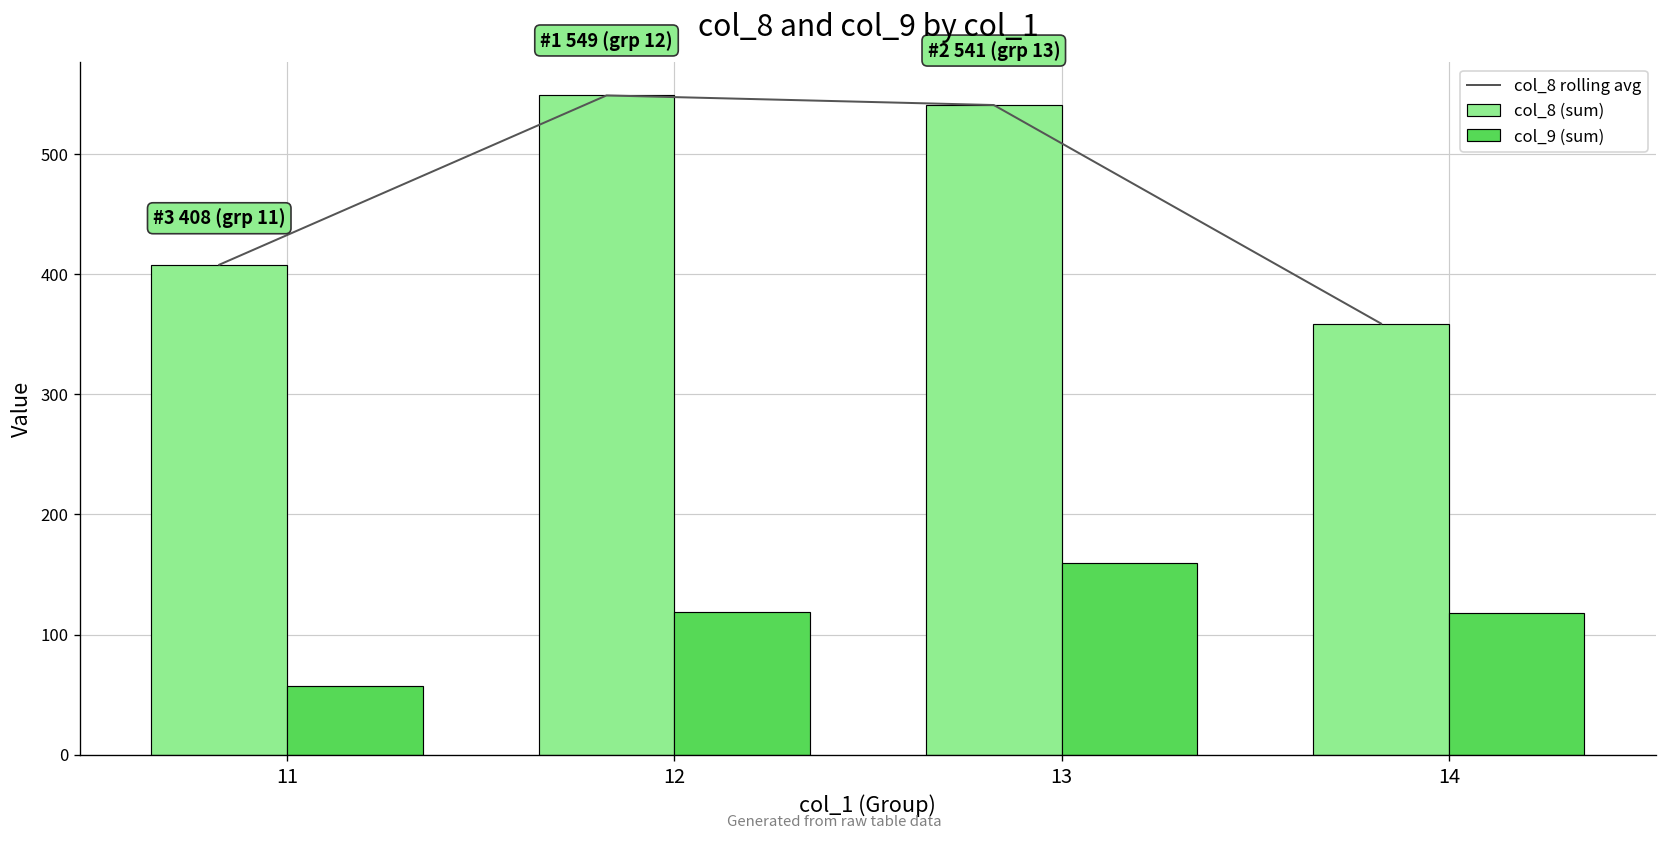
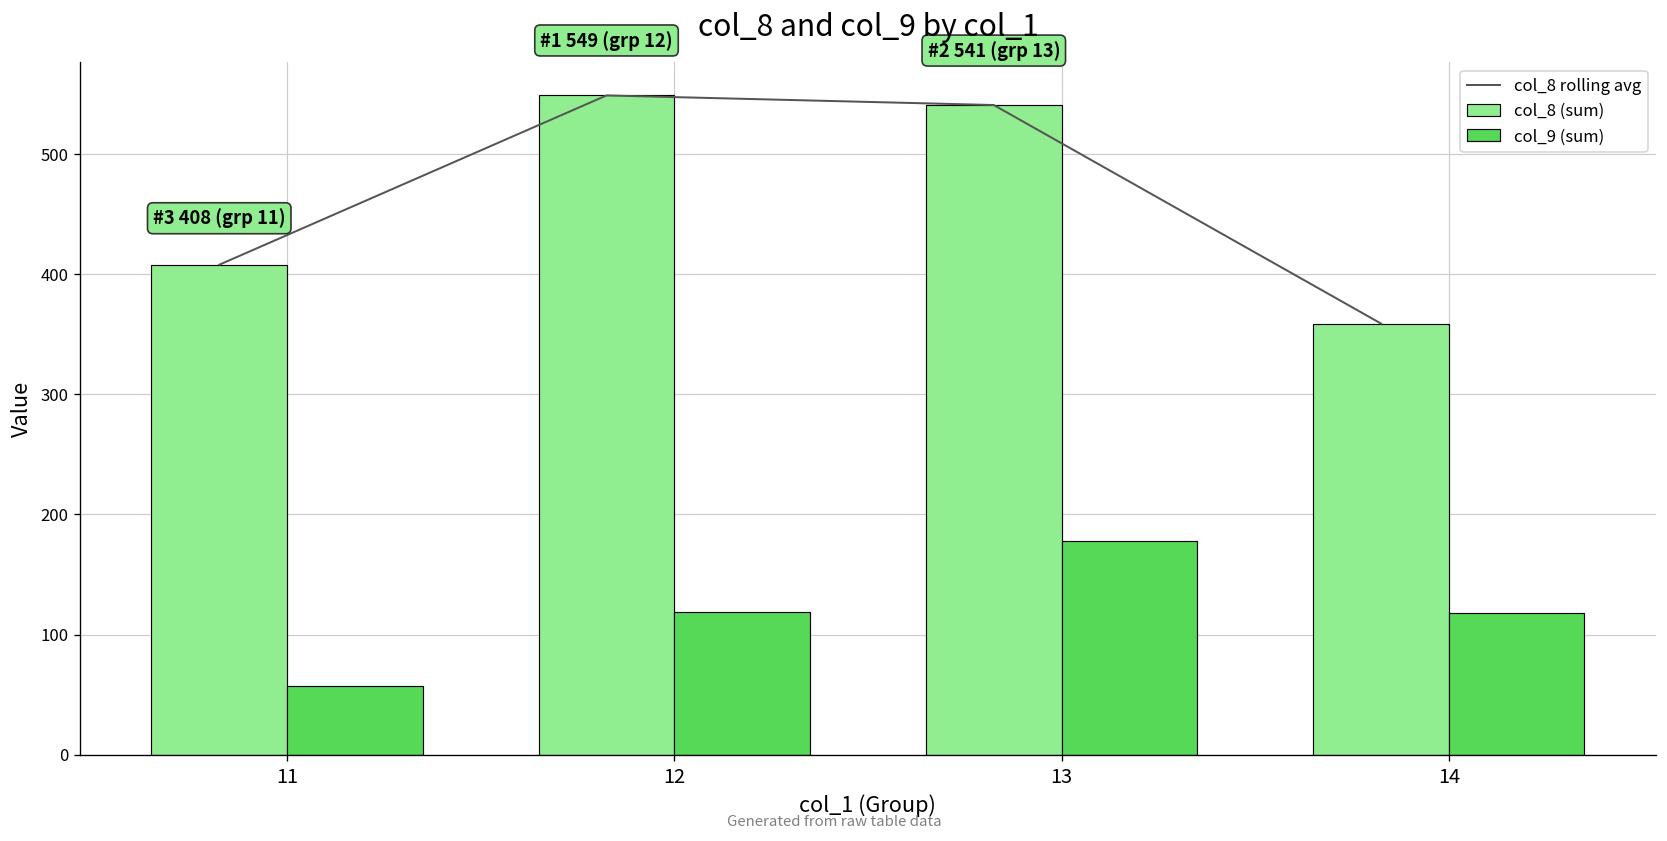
col_9 (sum), 13: 160 -> 178
